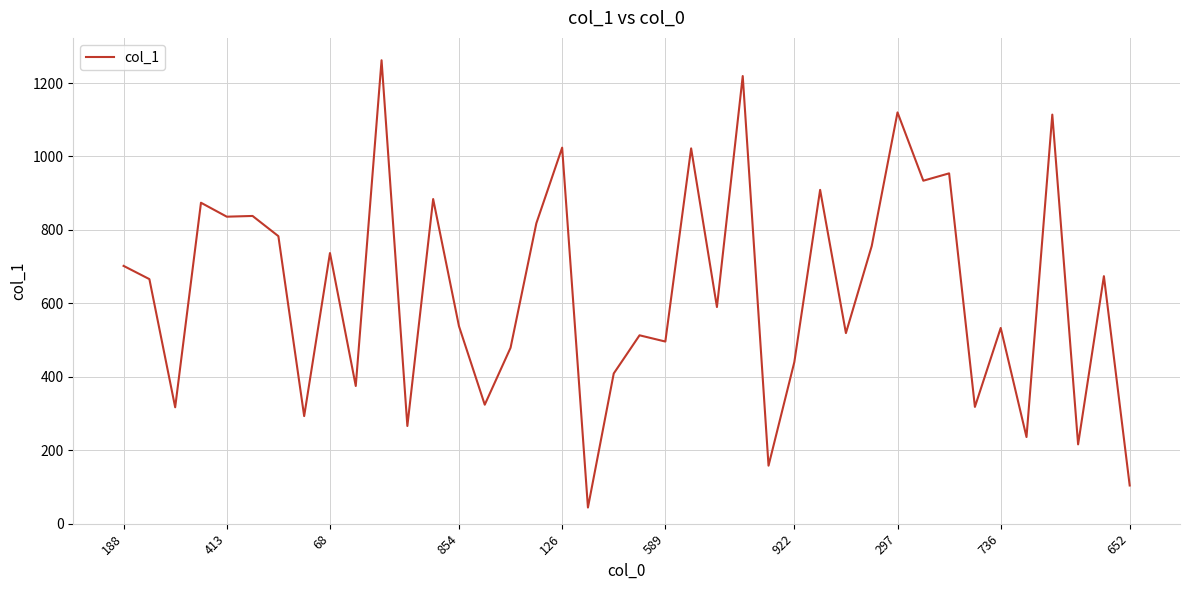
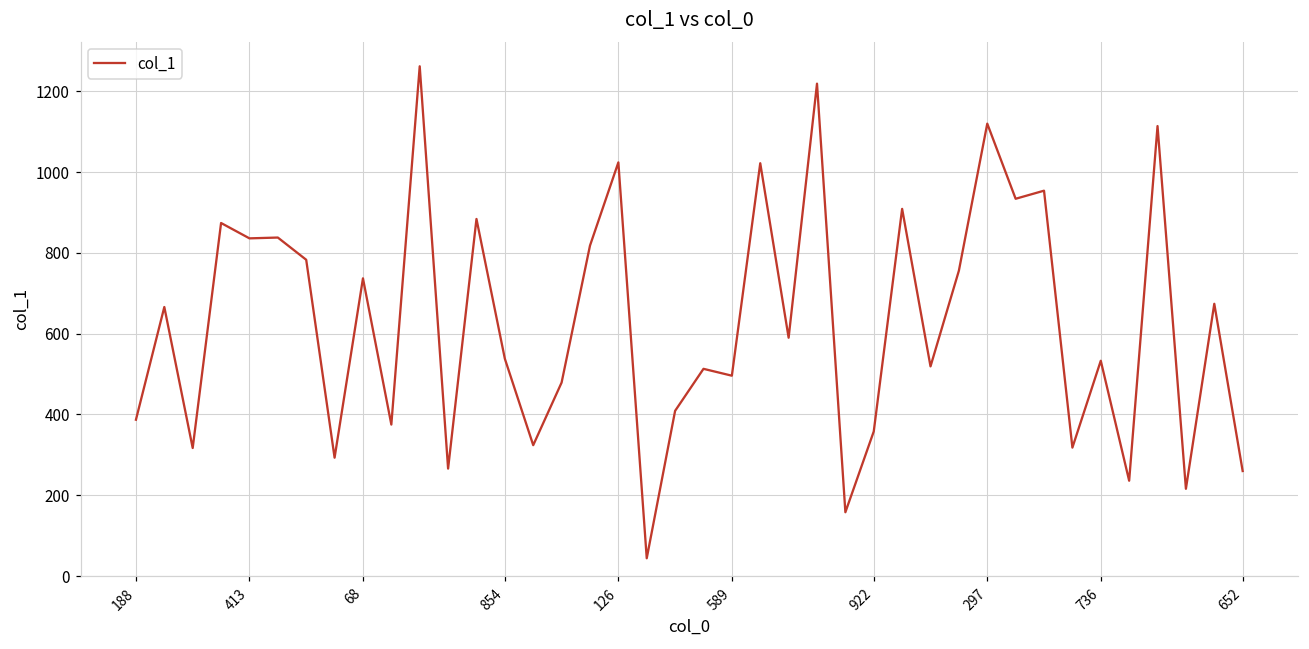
188: 700 -> 390
922: 440 -> 360
652: 100 -> 260
